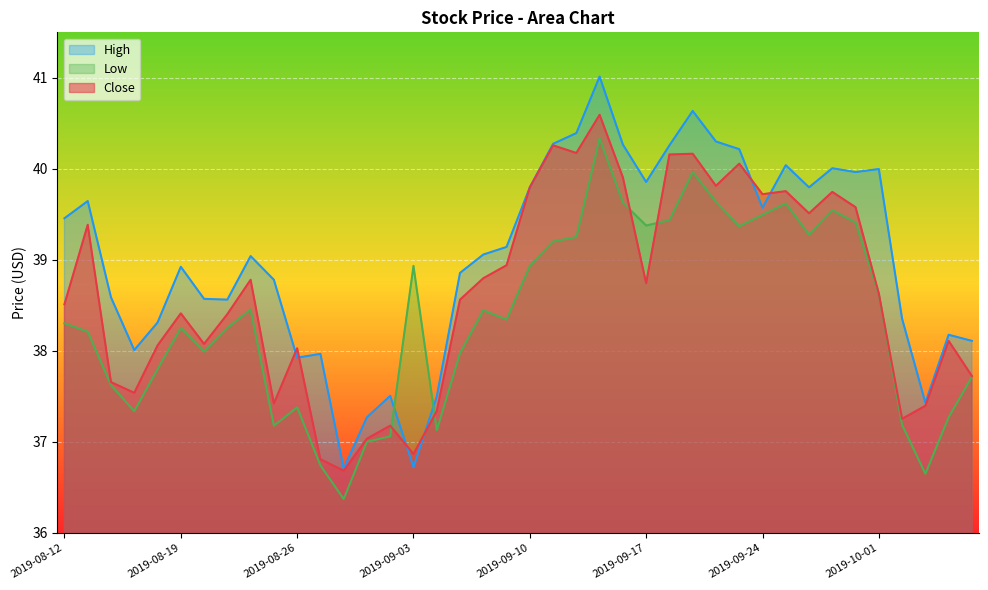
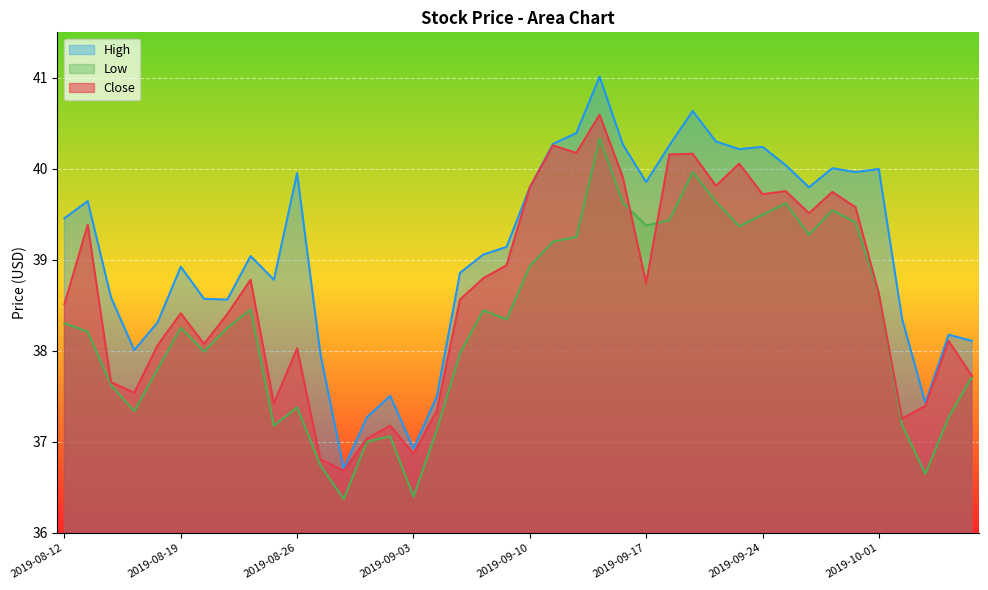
High, 2019-08-26: 37.9 -> 40.0
High, 2019-09-03: 36.7 -> 36.9
Low, 2019-09-03: 38.9 -> 36.4
High, 2019-09-24: 39.6 -> 40.2
